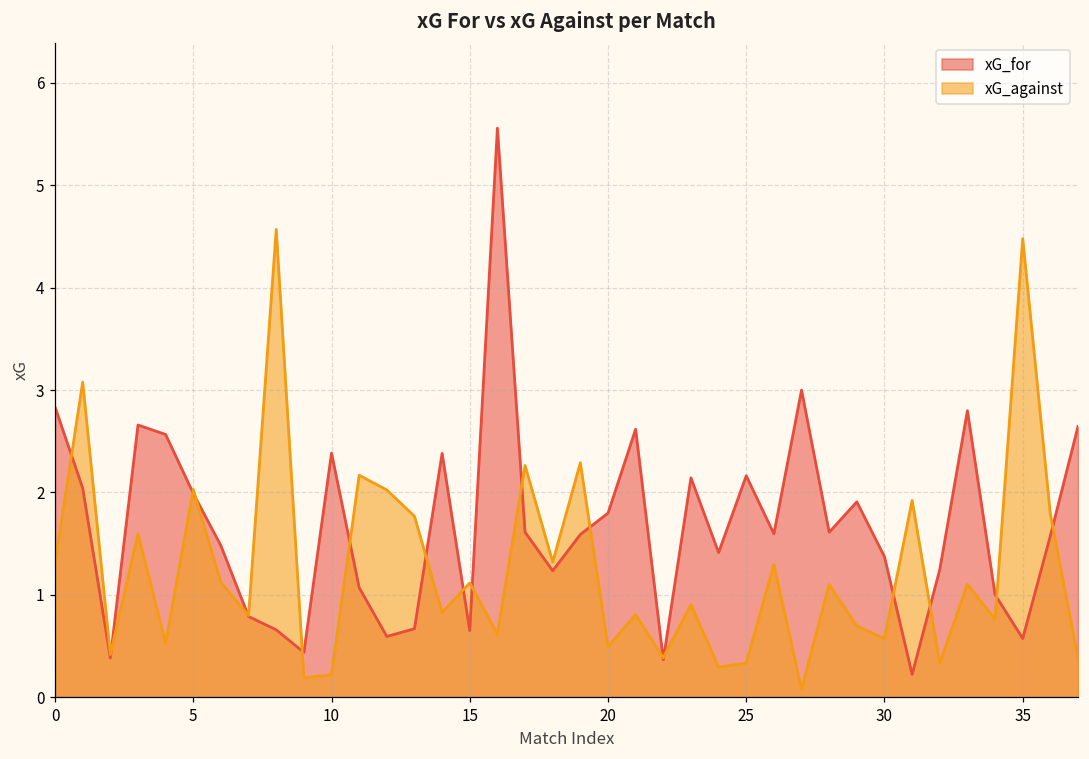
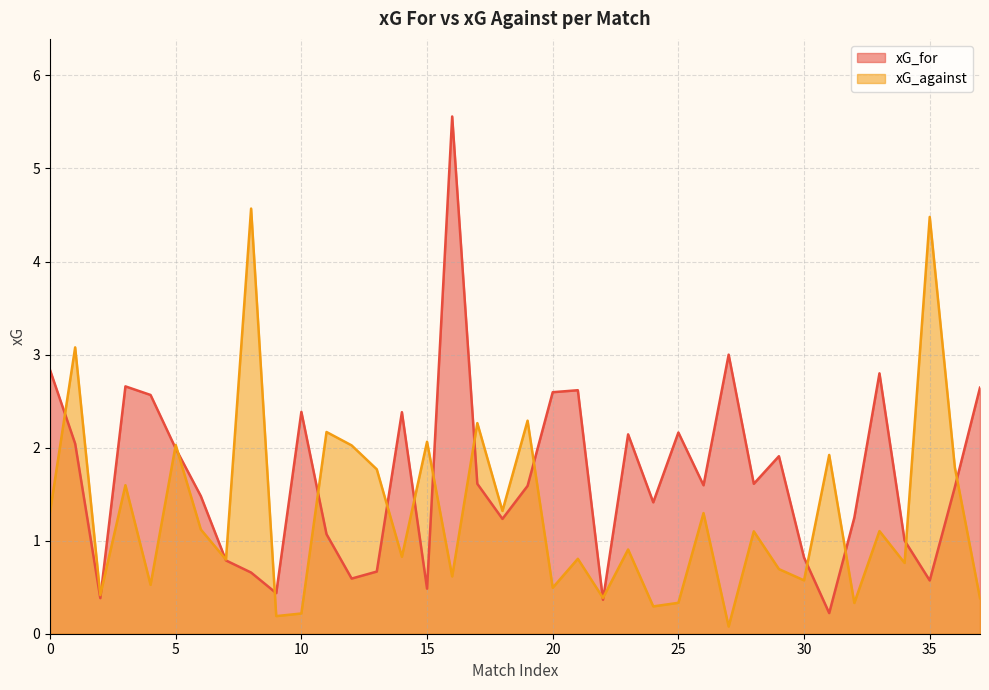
xG_for, 15: 0.7 -> 0.5
xG_against, 15: 1.1 -> 2.1
xG_for, 20: 1.8 -> 2.6
xG_for, 30: 1.4 -> 0.8
